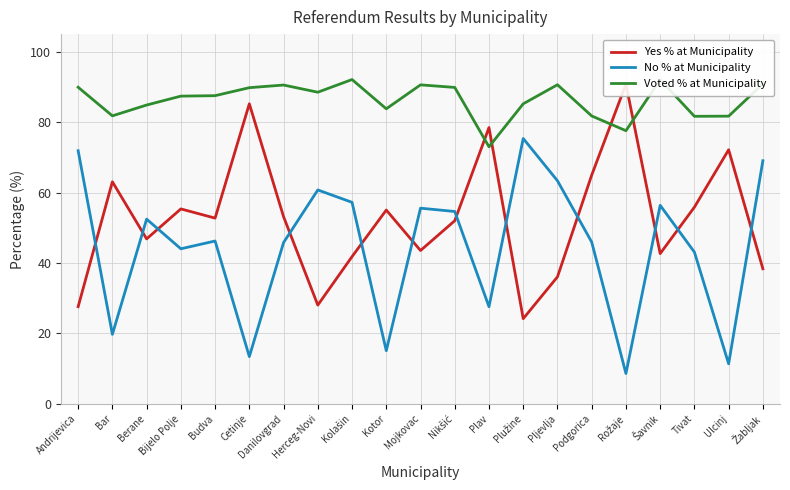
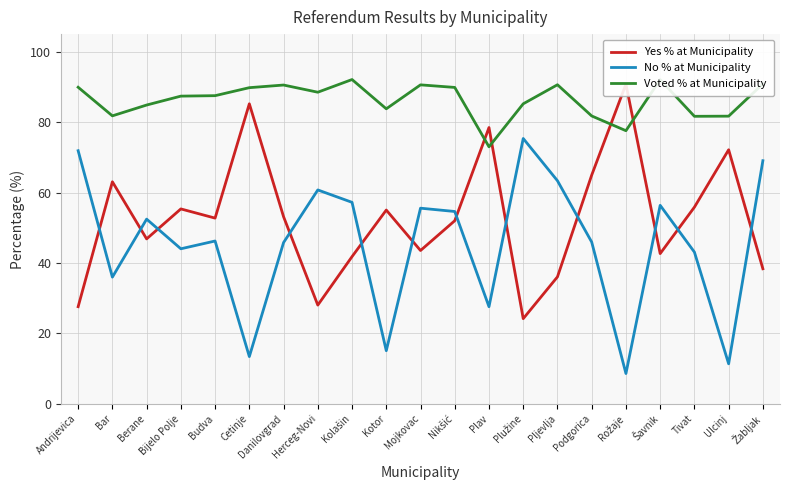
No % at Municipality, Bar: 20 -> 36
